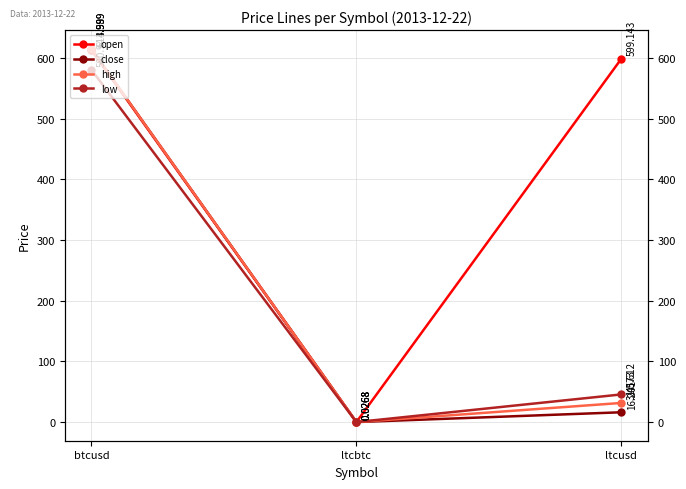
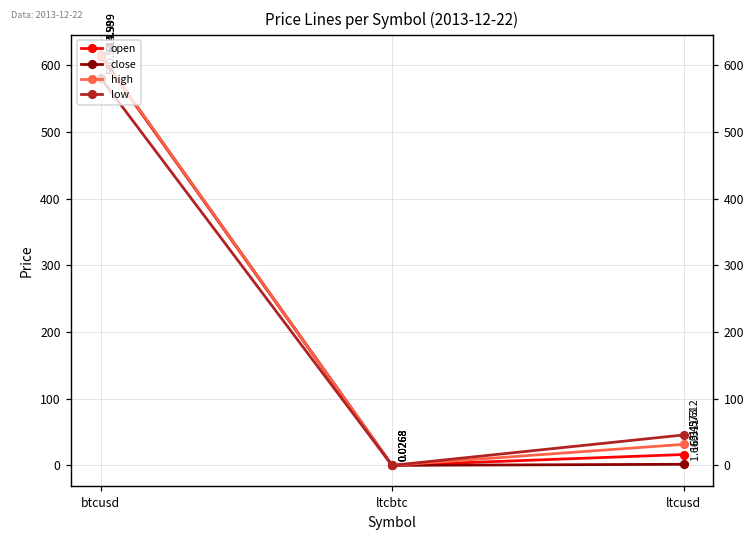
open, ltcusd: 599.143 -> 16.311
close, ltcusd: 16.201 -> 1.669
